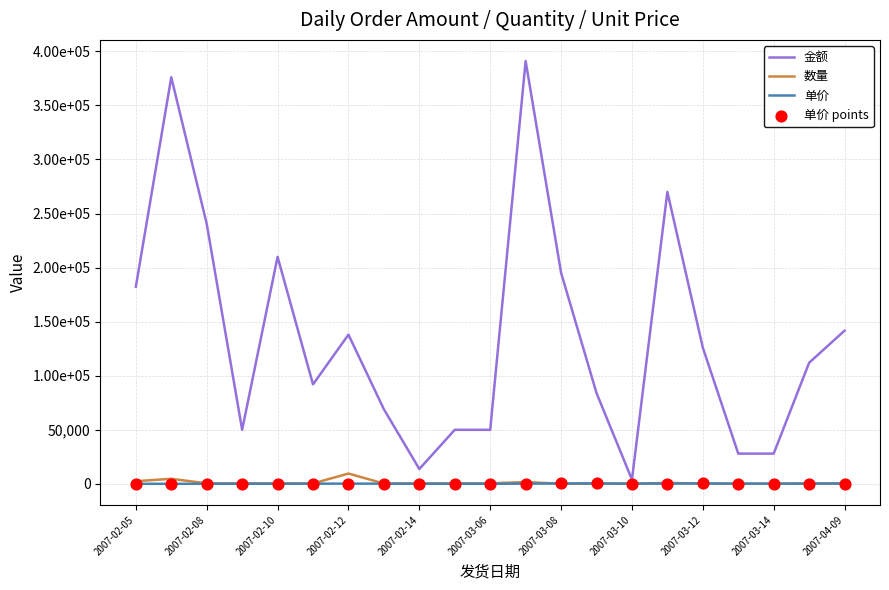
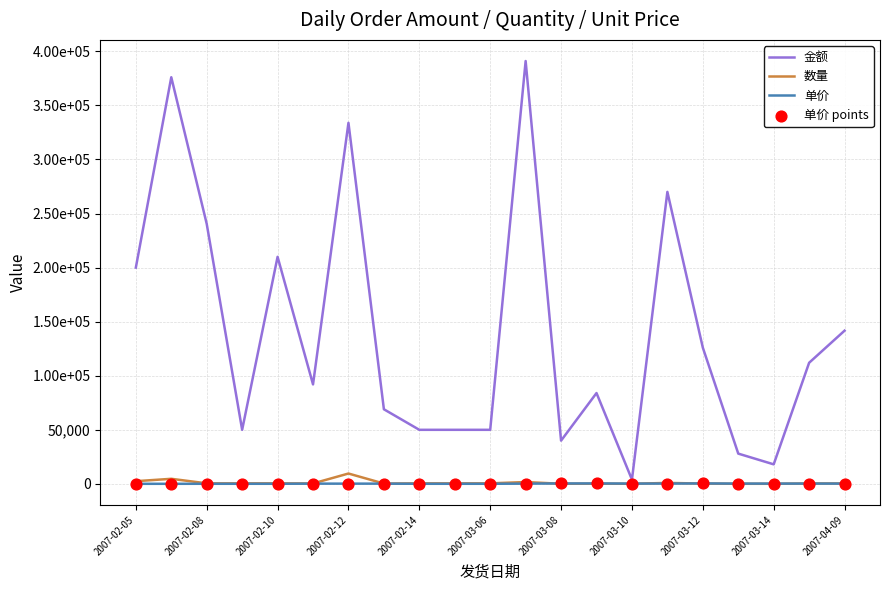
金额, 2007-02-05: 182,000 -> 200,000
金额, 2007-02-12: 138,000 -> 334,000
金额, 2007-02-14: 14,000 -> 50,000
金额, 2007-03-08: 195,000 -> 40,000
金额, 2007-03-14: 28,000 -> 18,000
